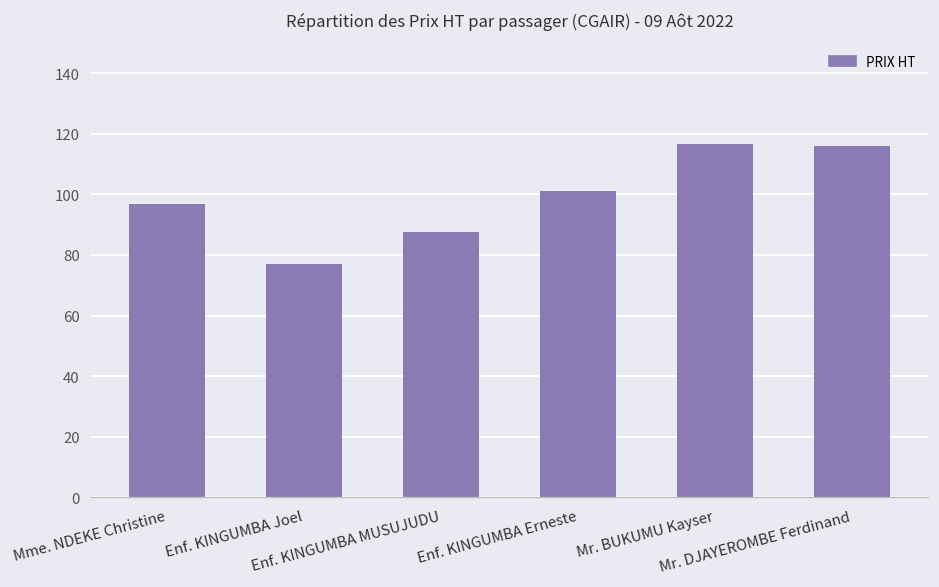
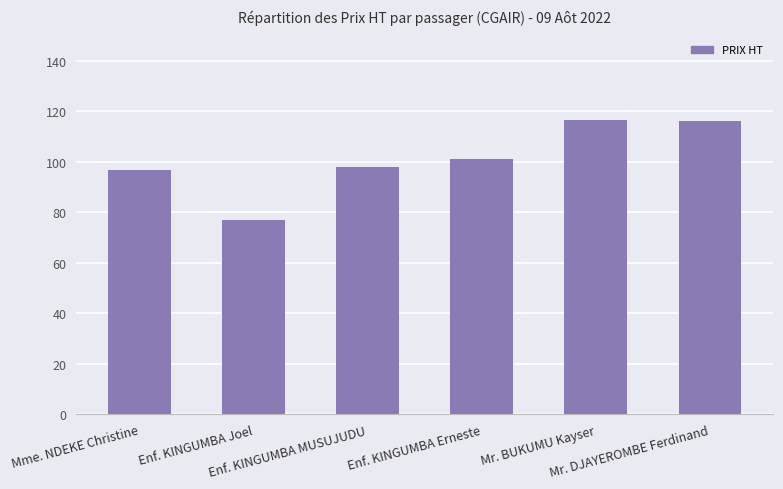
Enf. KINGUMBA MUSUJUDU: 88 -> 98
